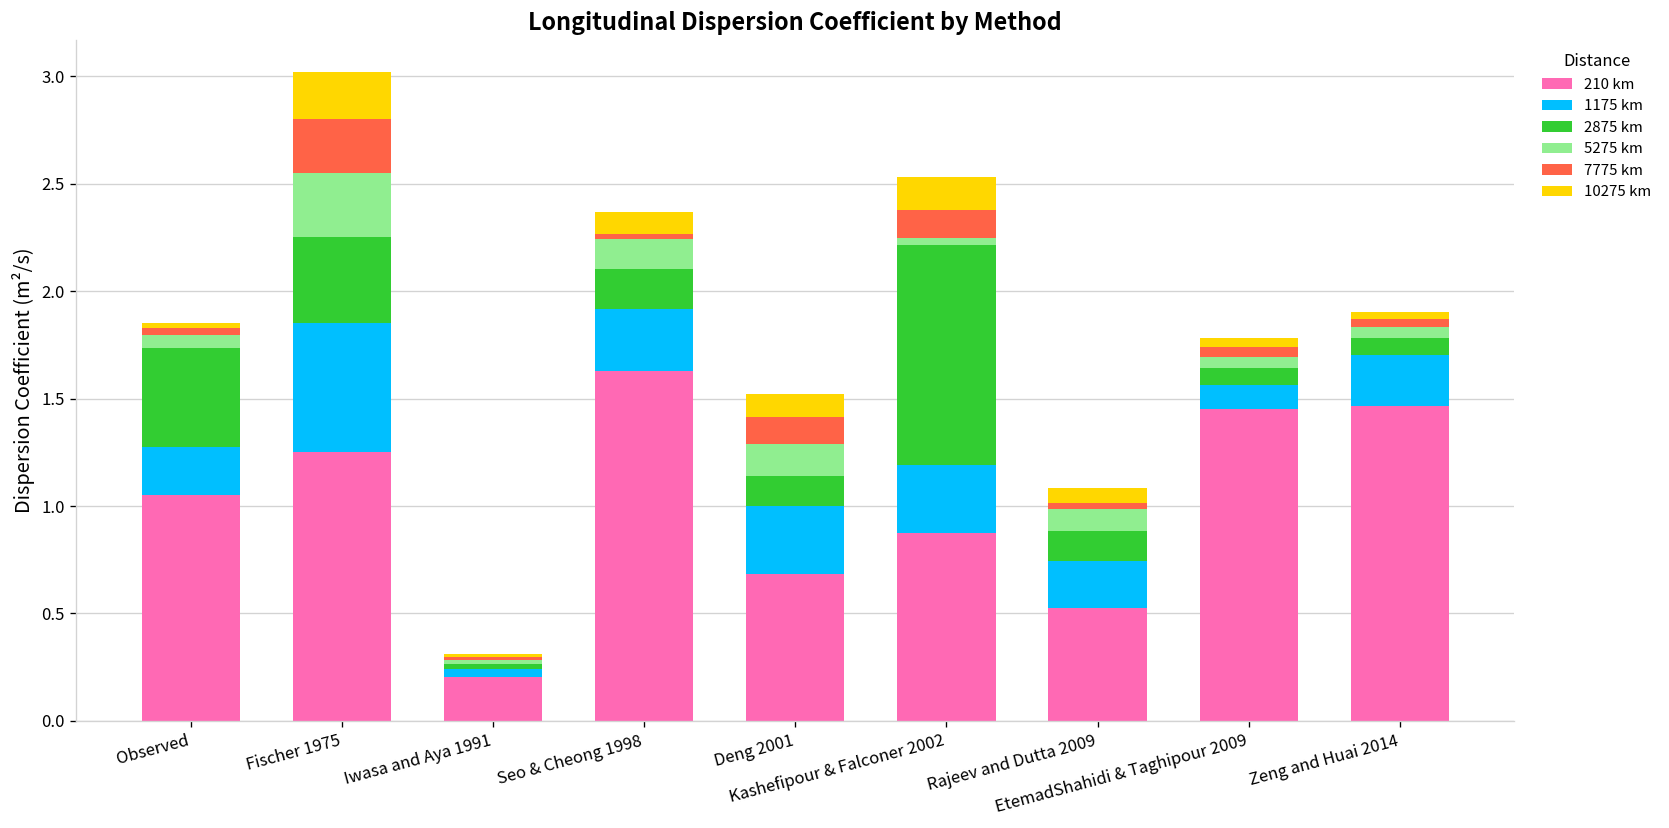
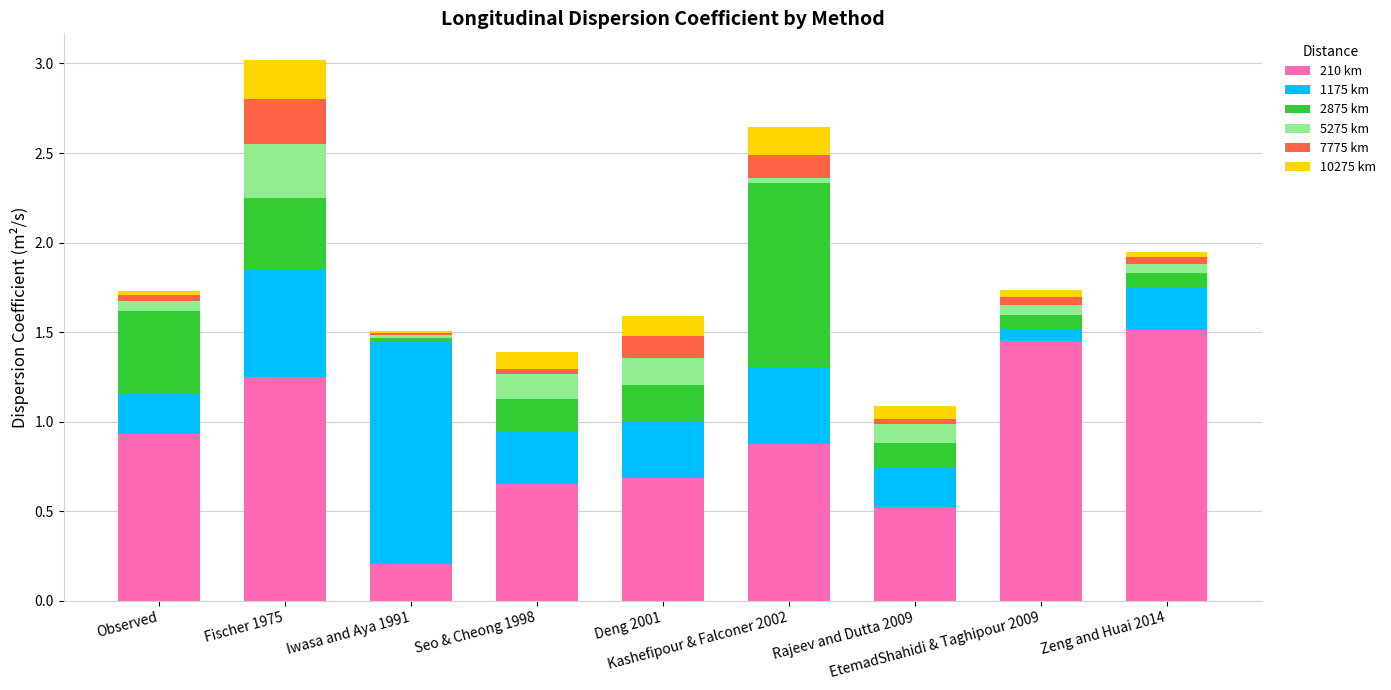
210 km, Observed: 1.05 -> 0.93
1175 km, Iwasa and Aya 1991: 0.04 -> 1.24
210 km, Seo & Cheong 1998: 1.63 -> 0.65
2875 km, Deng 2001: 0.14 -> 0.21
1175 km, Kashefipour & Falconer 2002: 0.31 -> 0.43
1175 km, EtemadShahidi & Taghipour 2009: 0.11 -> 0.07
210 km, Zeng and Huai 2014: 1.47 -> 1.51
